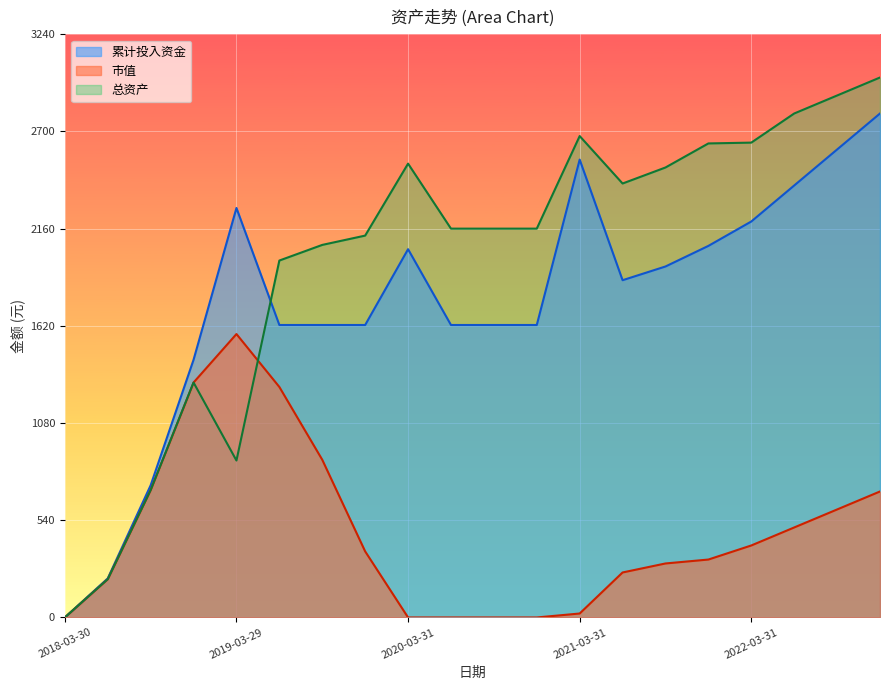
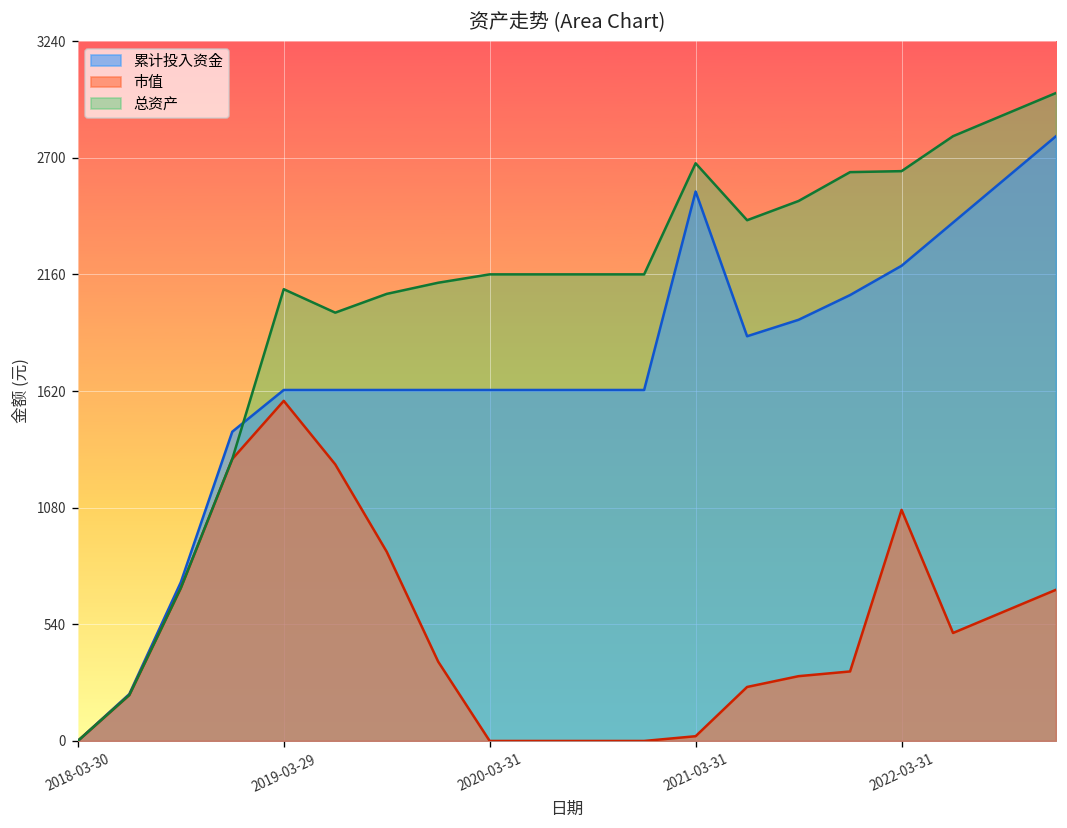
累计投入资金, 2019-03-29: 2280 -> 1620
总资产, 2019-03-29: 870 -> 2090
累计投入资金, 2020-03-31: 2050 -> 1620
总资产, 2020-03-31: 2520 -> 2160
市值, 2022-03-31: 400 -> 1070
